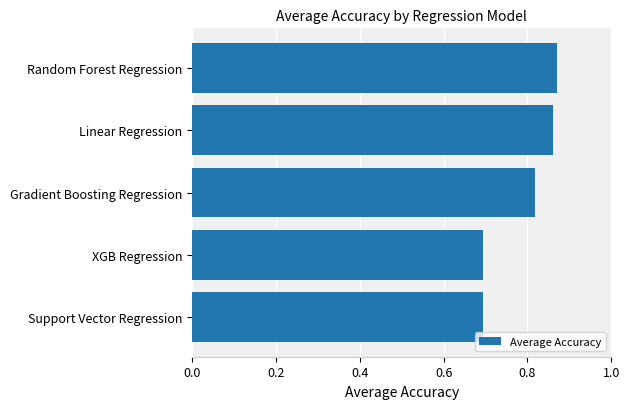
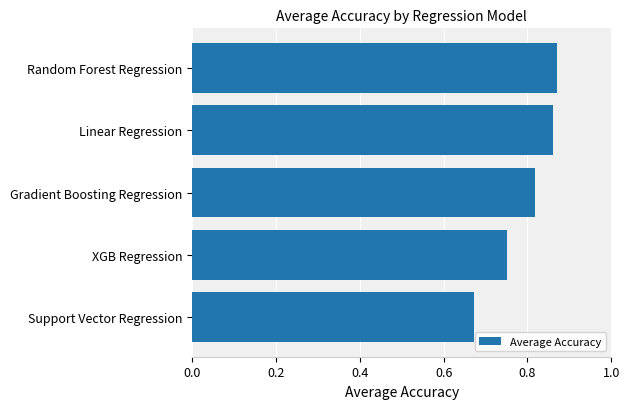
XGB Regression: 0.69 -> 0.75
Support Vector Regression: 0.69 -> 0.67
